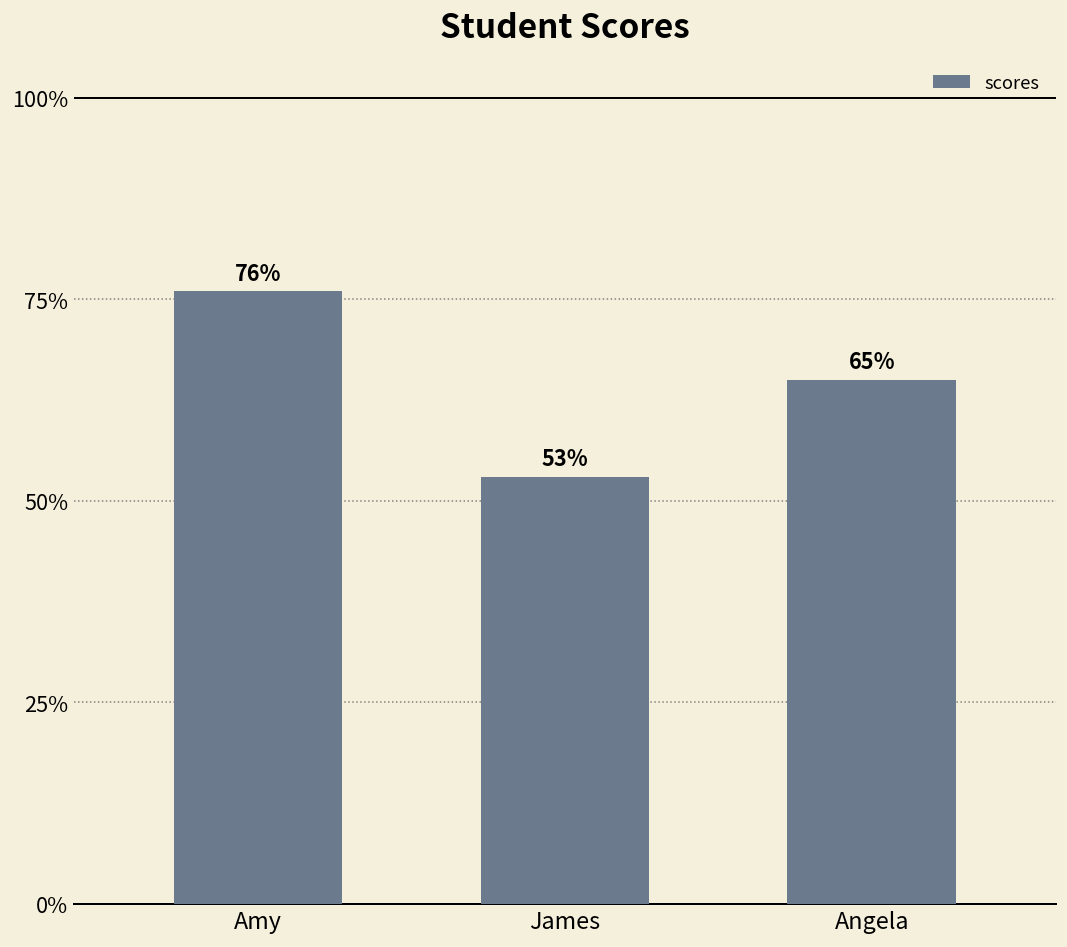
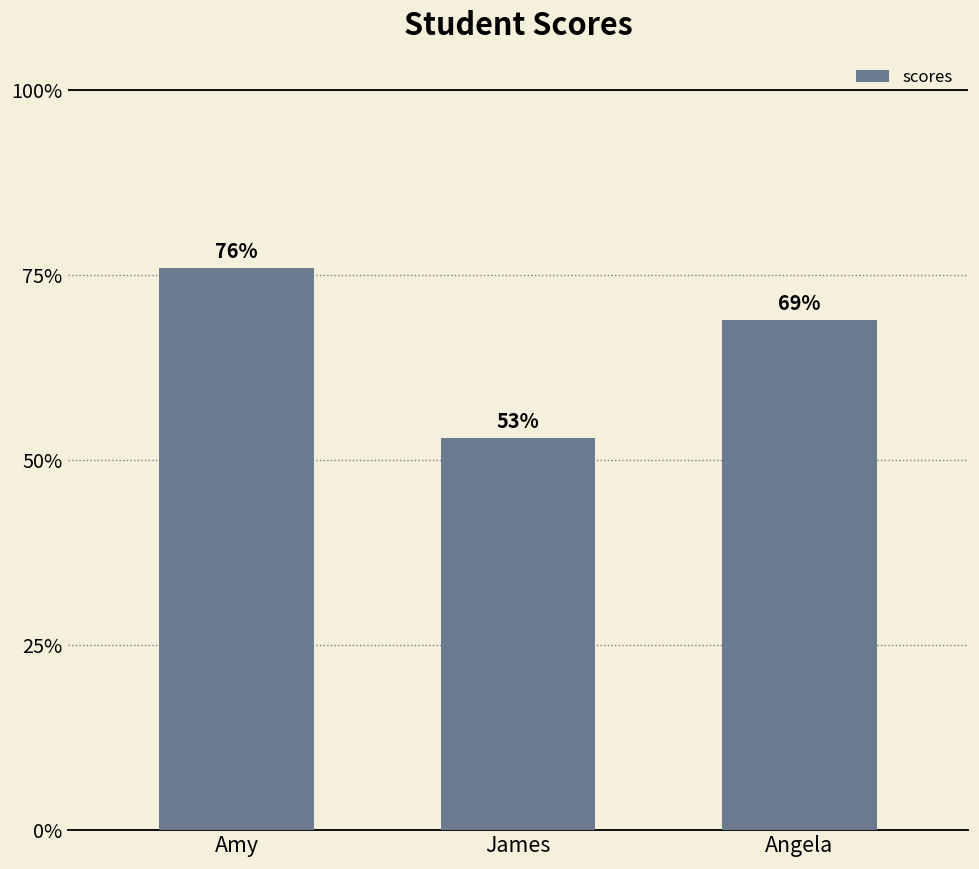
Angela: 65% -> 69%
